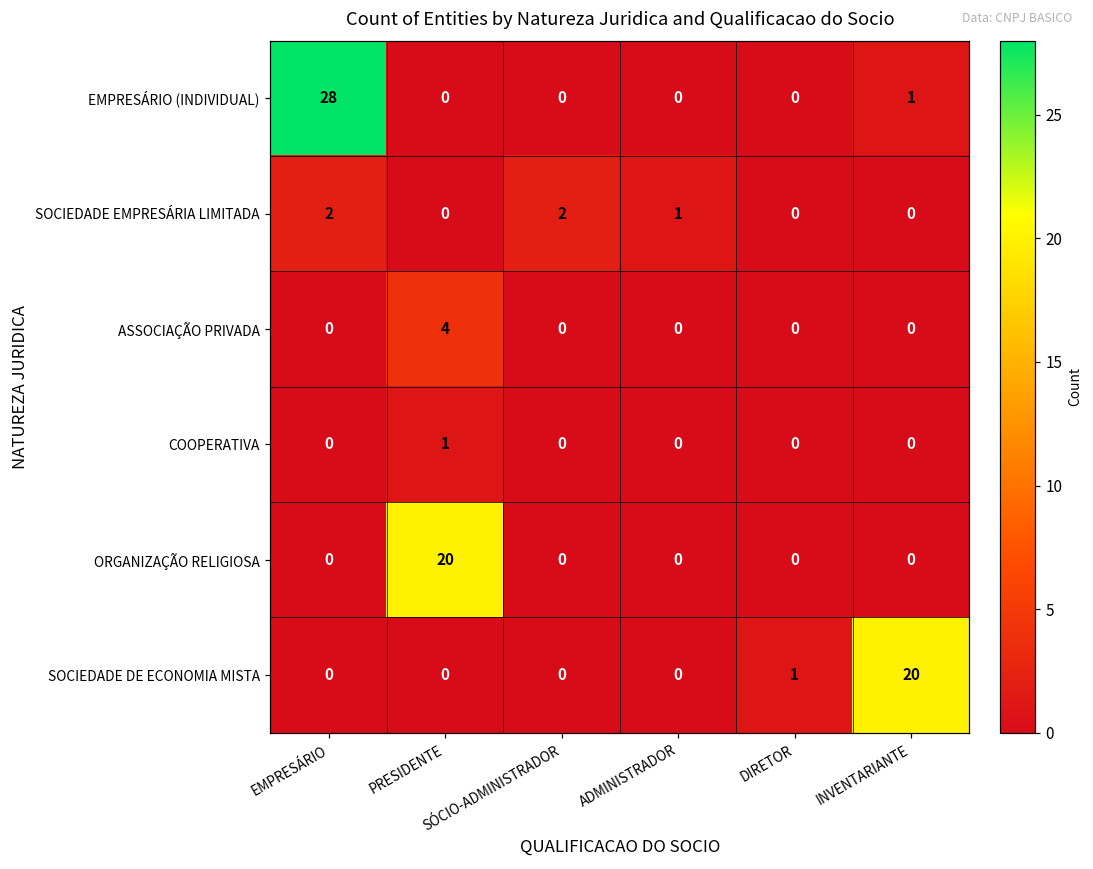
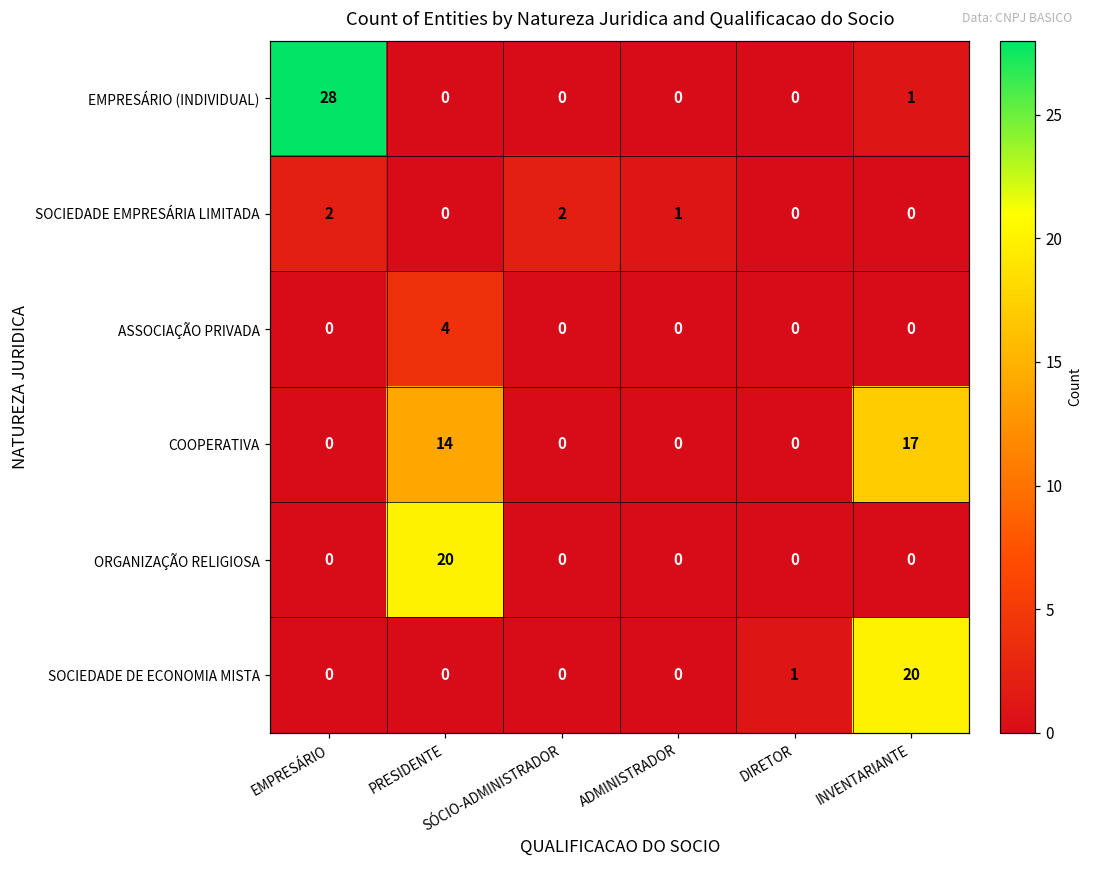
COOPERATIVA, PRESIDENTE: 1 -> 14
COOPERATIVA, INVENTARIANTE: 0 -> 17
